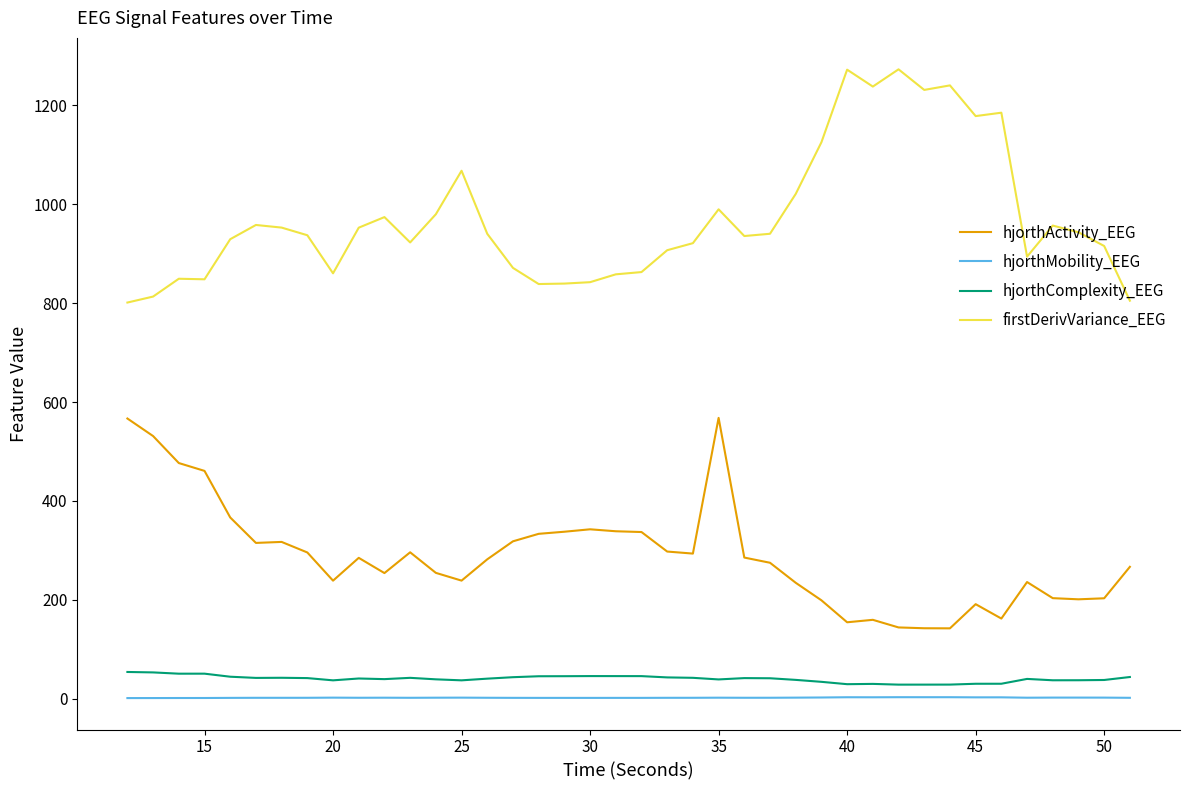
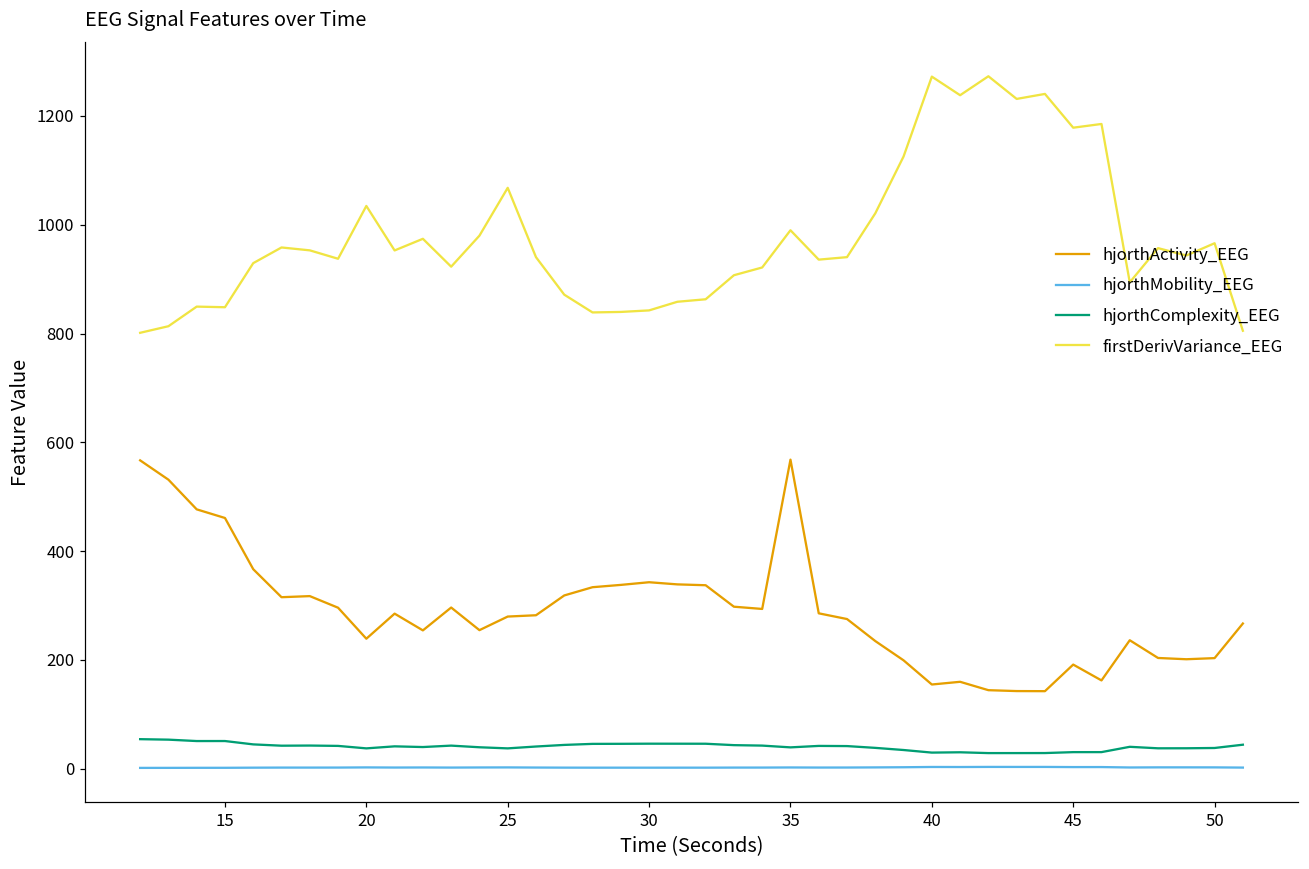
firstDerivVariance_EEG, 20: 860 -> 1030
hjorthActivity_EEG, 25: 240 -> 280
firstDerivVariance_EEG, 50: 920 -> 970
